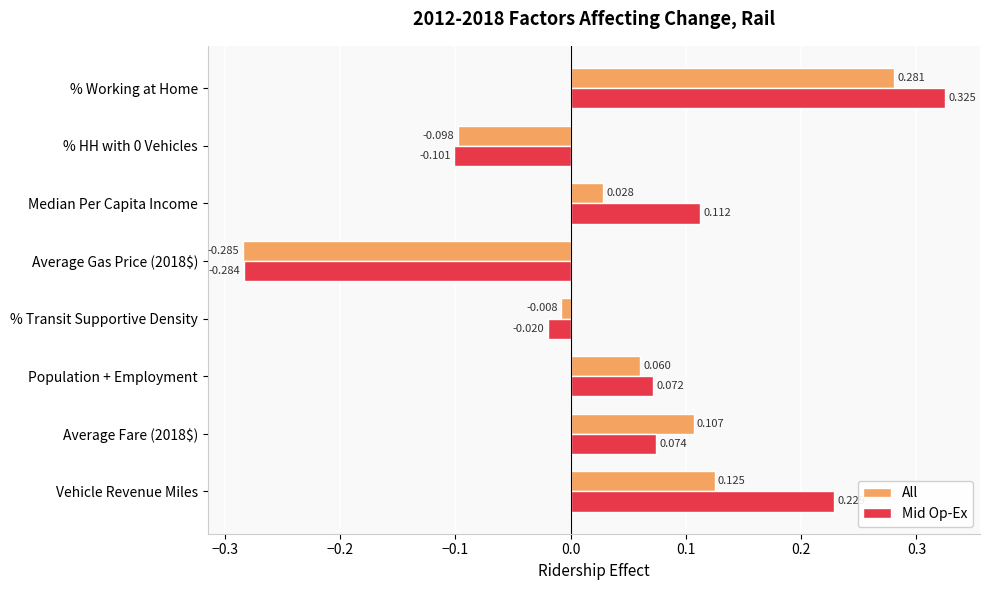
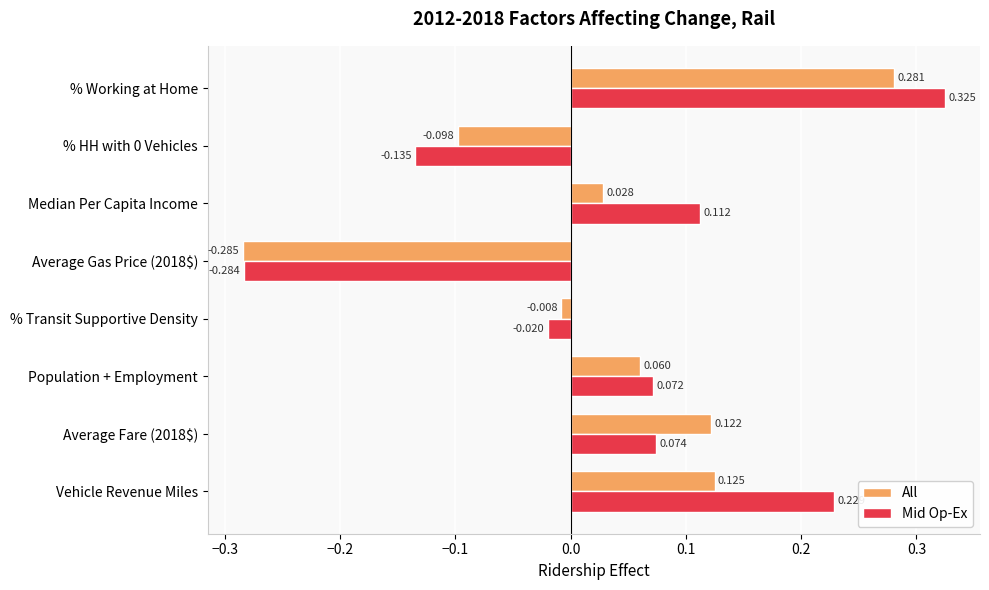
Mid Op-Ex, % HH with 0 Vehicles: -0.101 -> -0.135
All, Average Fare (2018$): 0.107 -> 0.122
